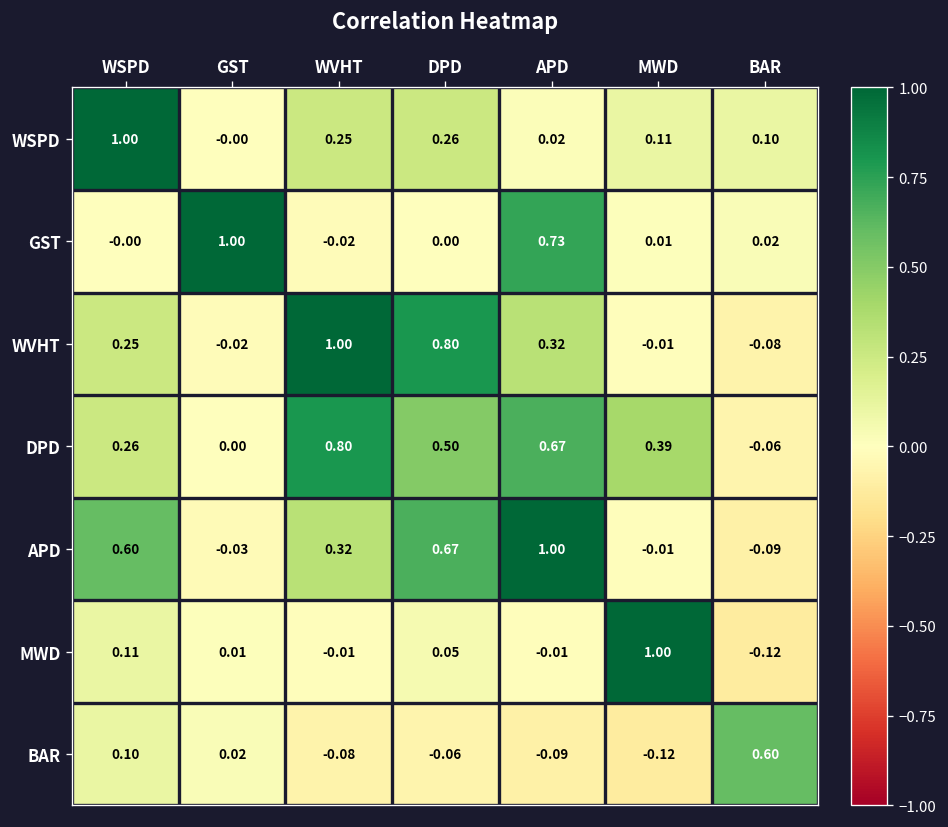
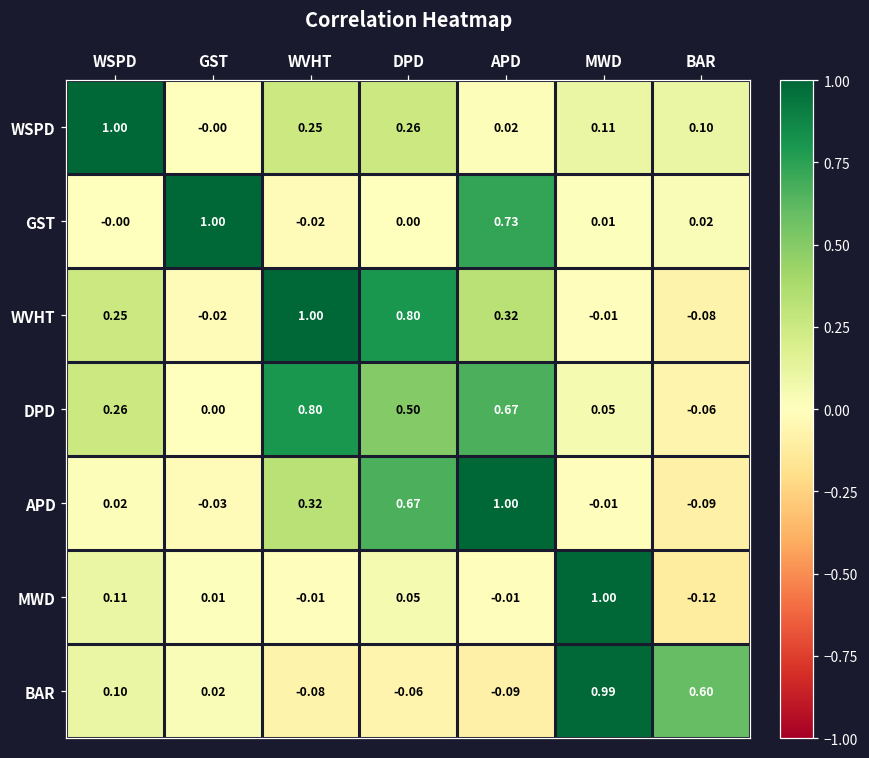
DPD, MWD: 0.39 -> 0.05
APD, WSPD: 0.60 -> 0.02
BAR, MWD: -0.12 -> 0.99
